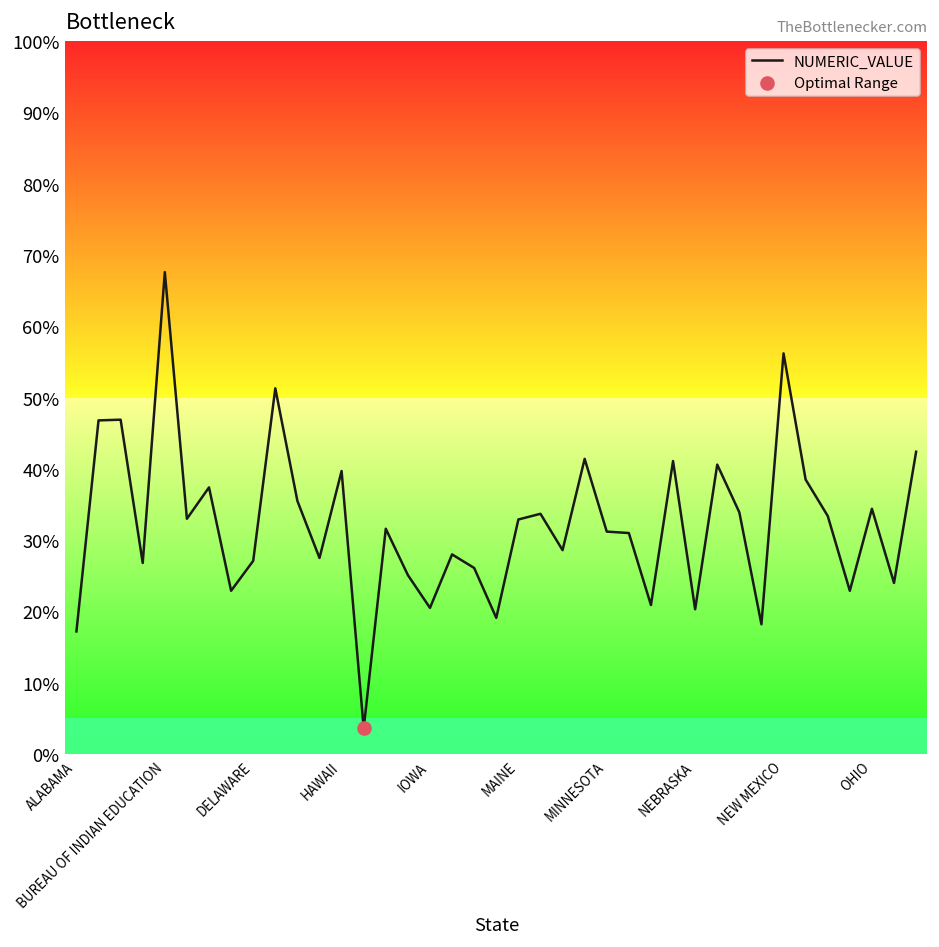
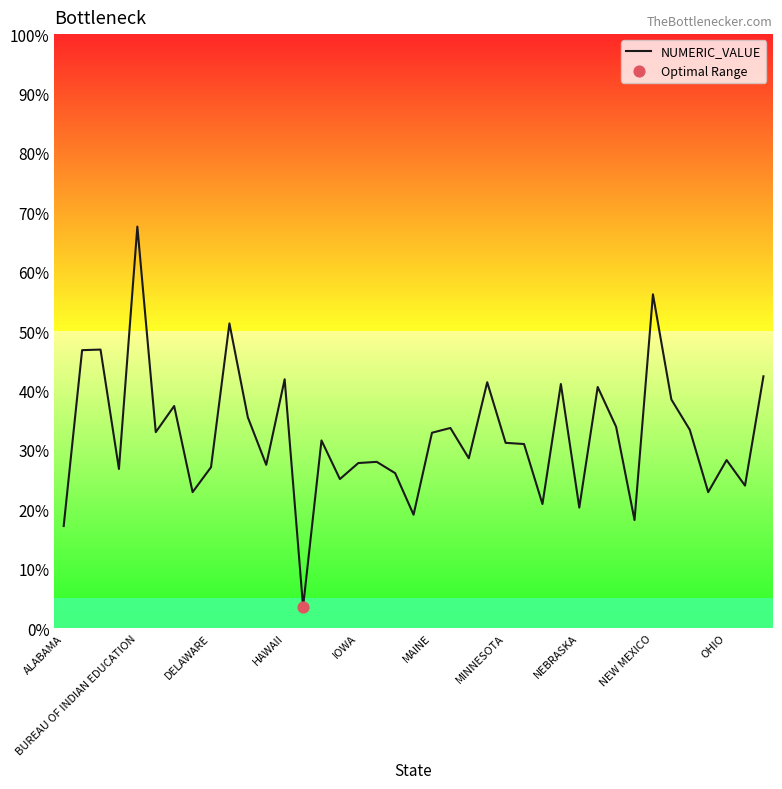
NUMERIC_VALUE, HAWAII: 40% -> 42%
NUMERIC_VALUE, IOWA: 21% -> 28%
NUMERIC_VALUE, OHIO: 34% -> 28%
